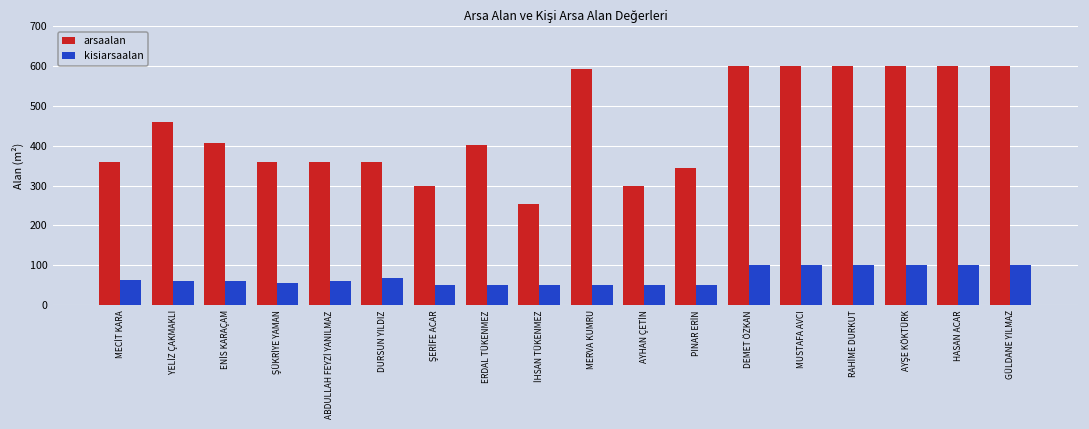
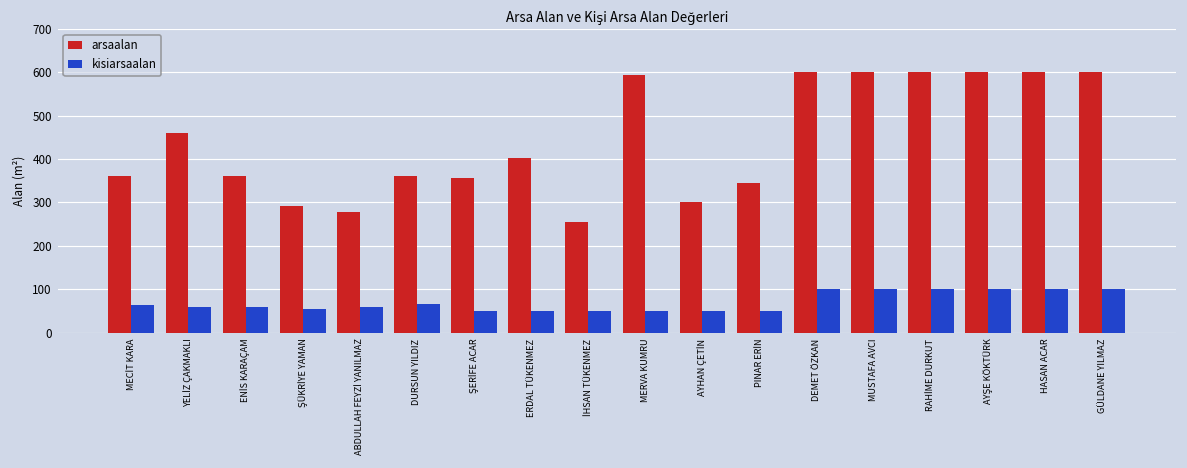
arsaalan, ENİS KARAÇAM: 410 -> 360
arsaalan, ŞÜKRİYE YAMAN: 360 -> 290
arsaalan, ABDULLAH FEYZİ YANILMAZ: 360 -> 280
arsaalan, ŞERİFE ACAR: 300 -> 360
